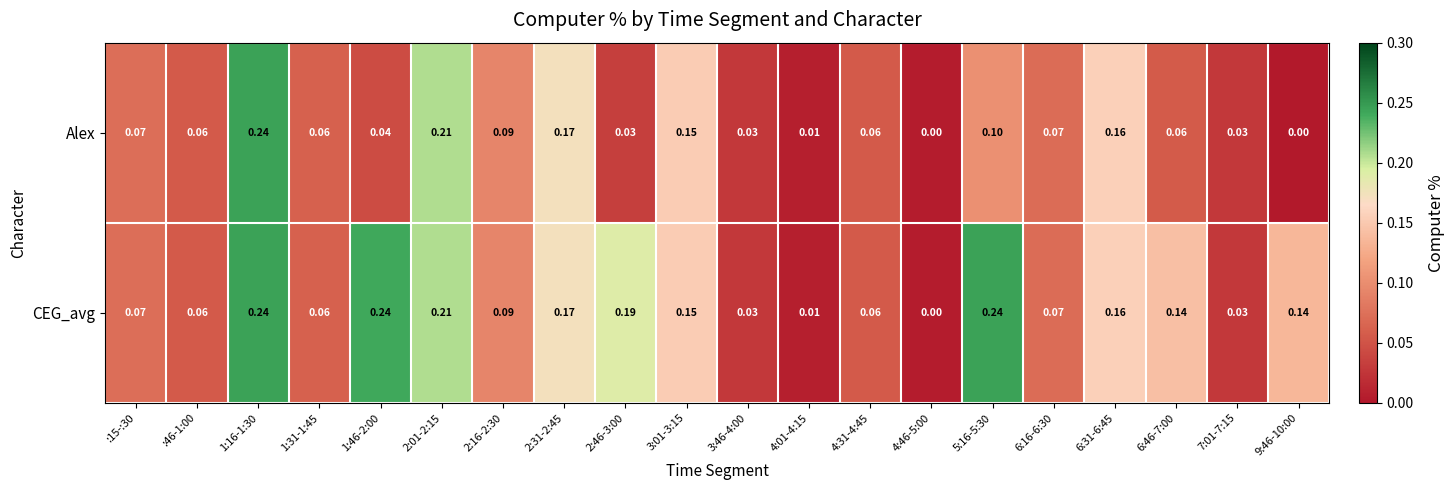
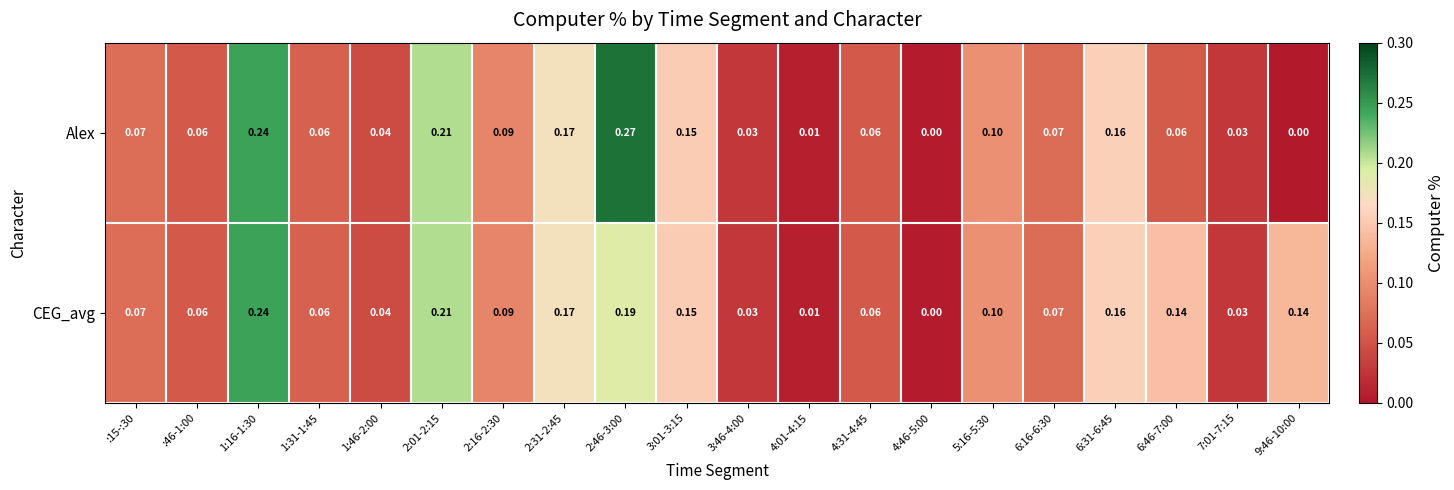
Alex, 2:46-3:00: 0.03 -> 0.27
CEG_avg, 1:46-2:00: 0.24 -> 0.04
CEG_avg, 5:16-5:30: 0.24 -> 0.10
